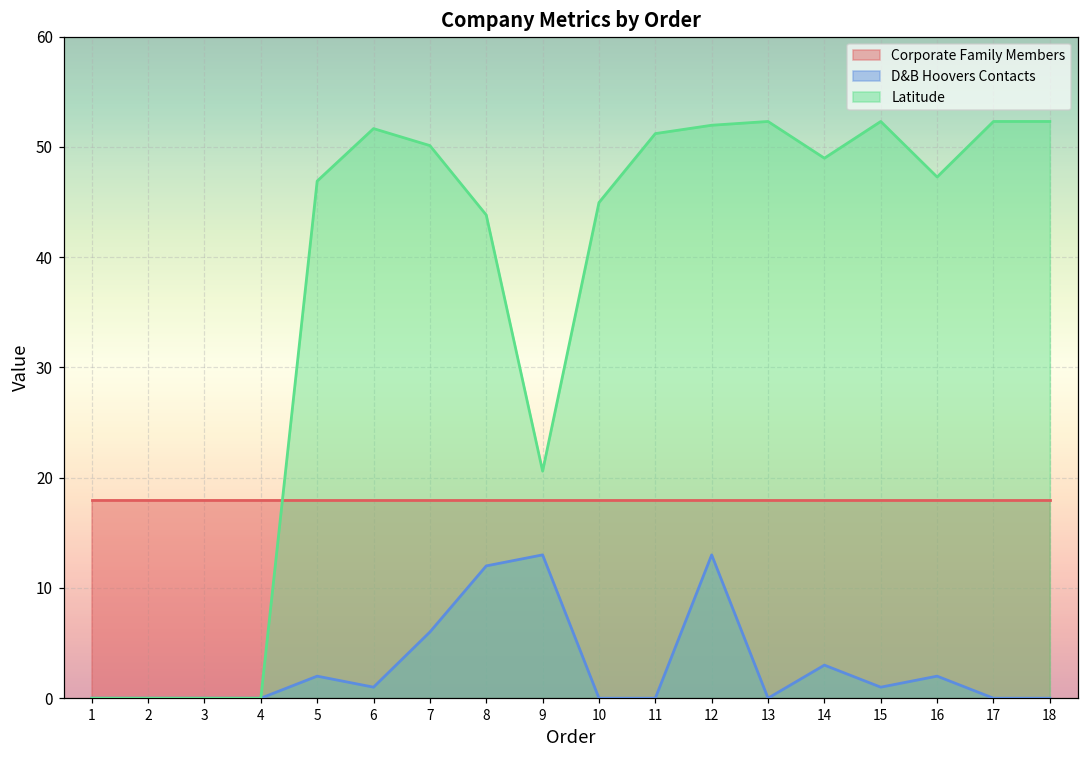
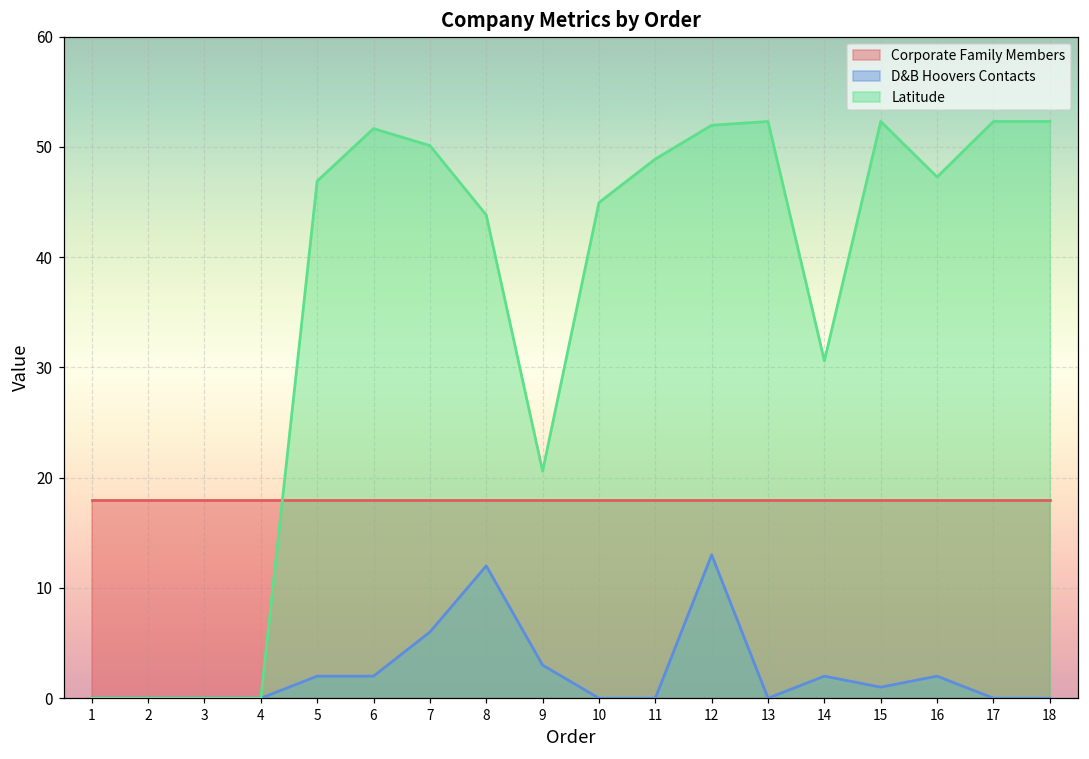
D&B Hoovers Contacts, 6: 1 -> 2
D&B Hoovers Contacts, 9: 13 -> 3
Latitude, 11: 51.2 -> 48.9
D&B Hoovers Contacts, 14: 3 -> 2
Latitude, 14: 49.0 -> 30.6
